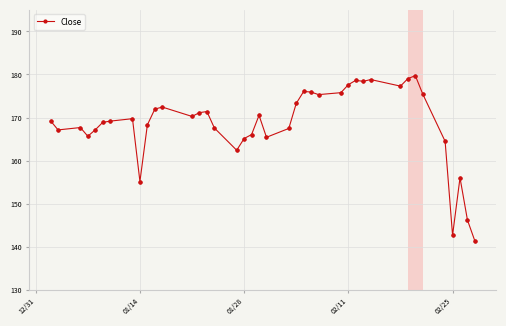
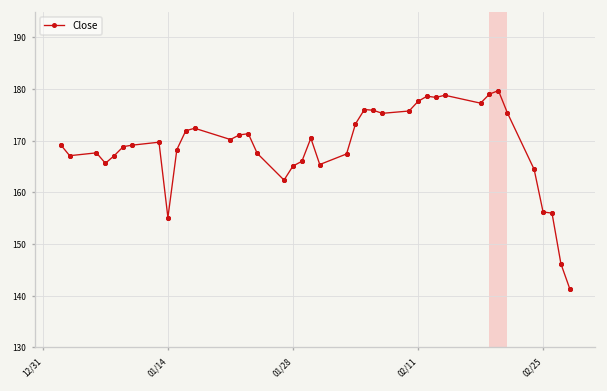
02/25: 143 -> 156
